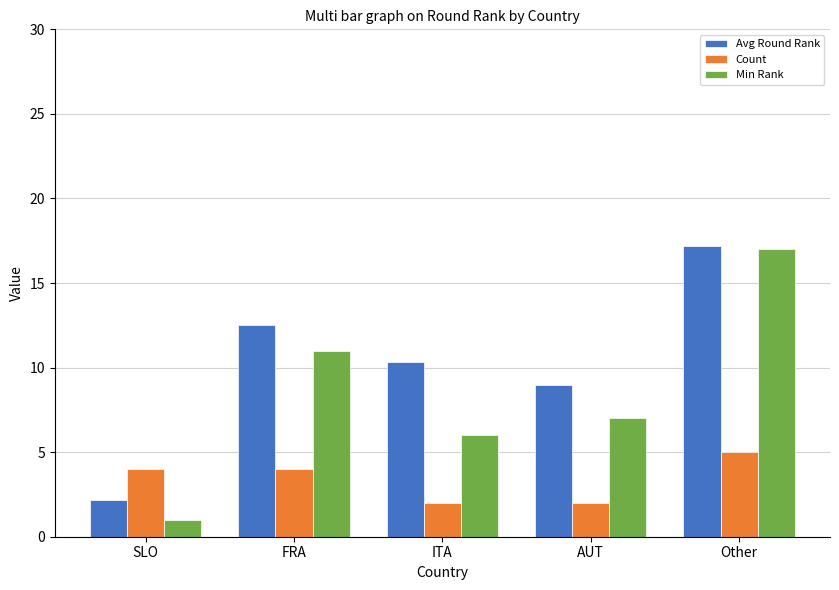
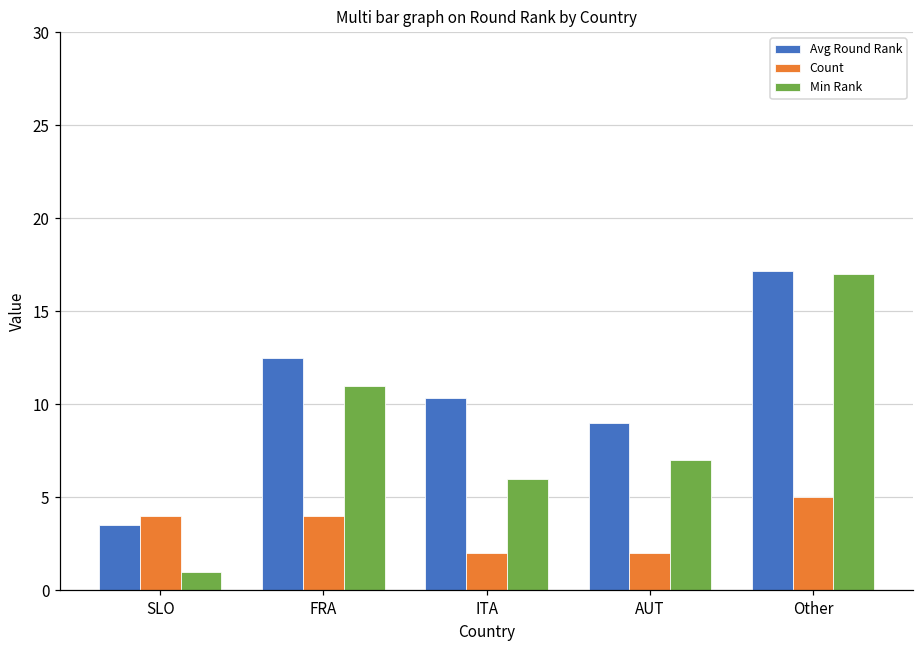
Avg Round Rank, SLO: 2.2 -> 3.5
